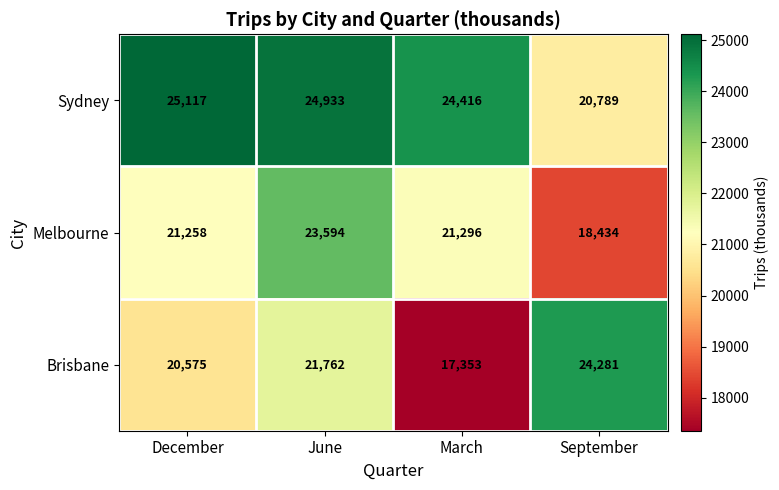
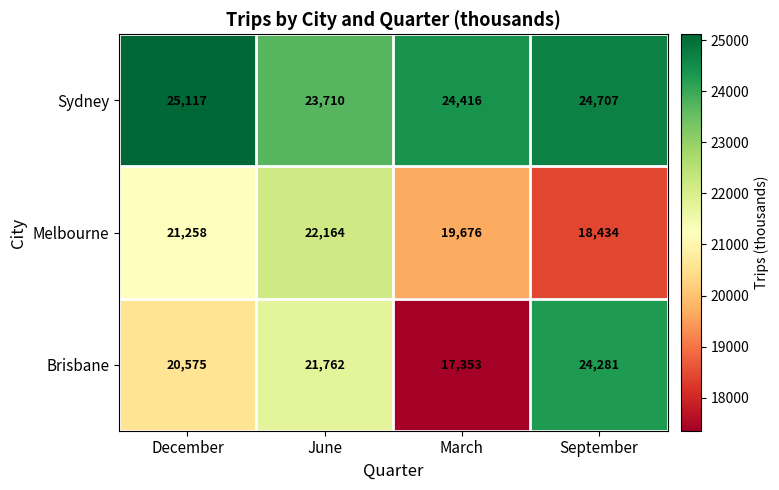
Sydney, June: 24,933 -> 23,710
Sydney, September: 20,789 -> 24,707
Melbourne, June: 23,594 -> 22,164
Melbourne, March: 21,296 -> 19,676
